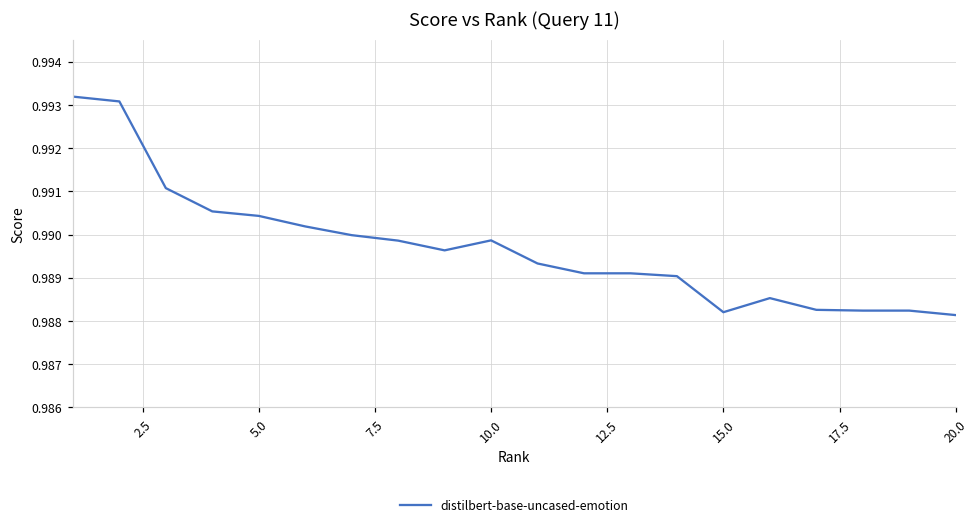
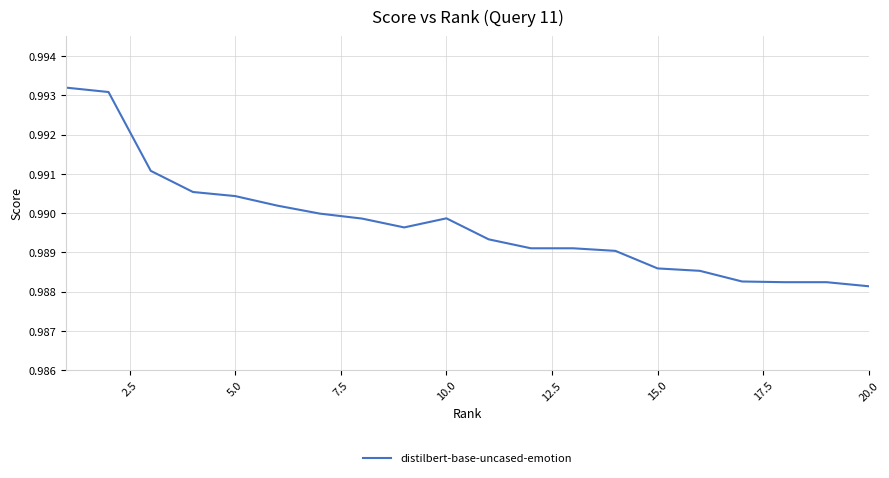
15.0: 0.9882 -> 0.9886
